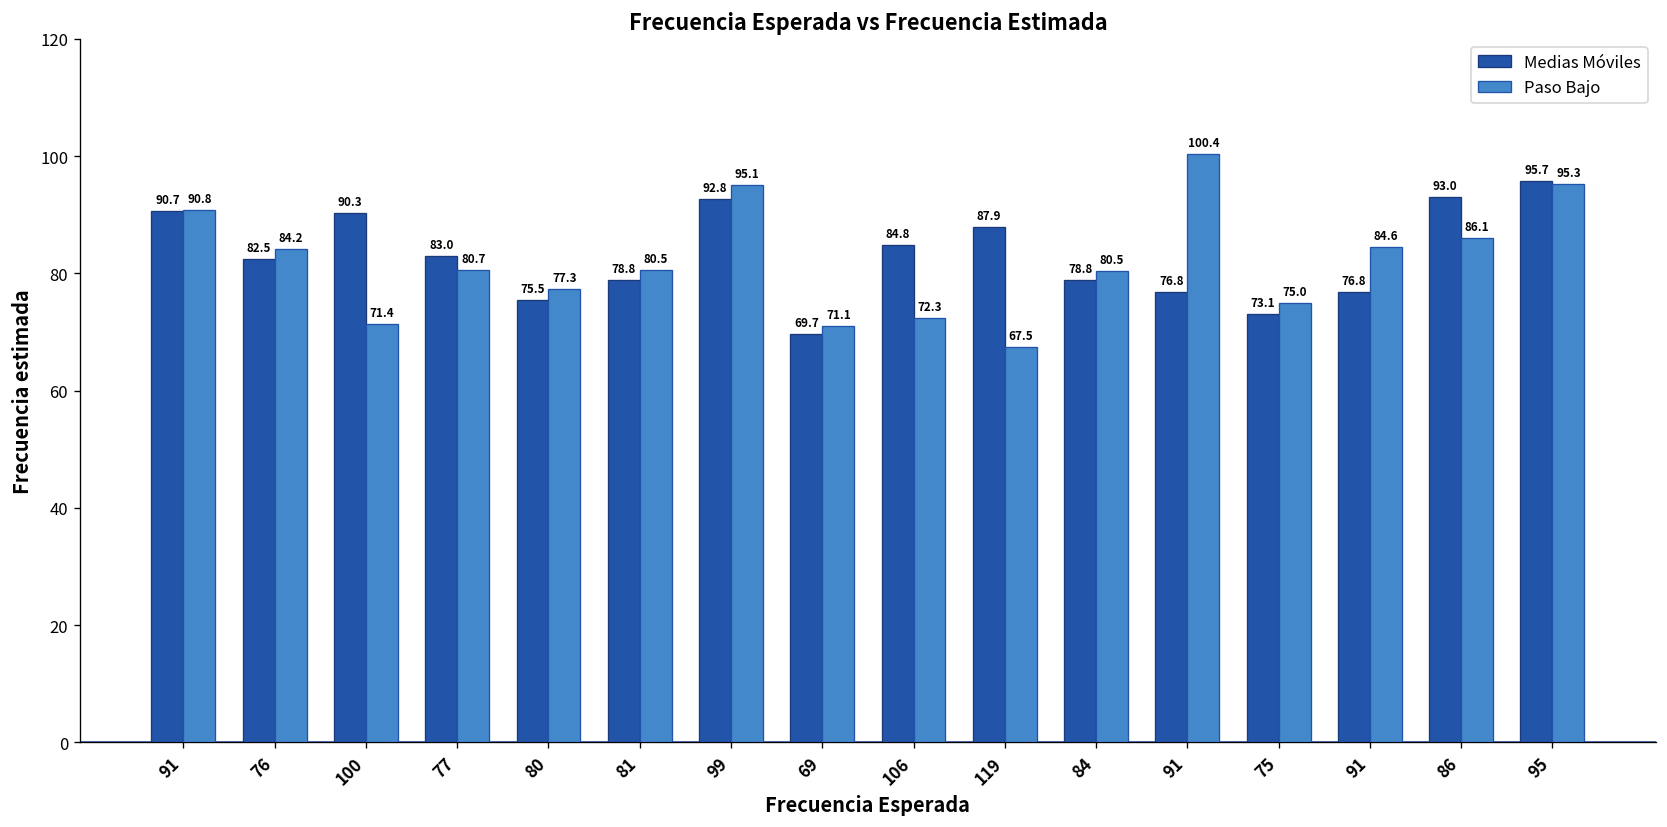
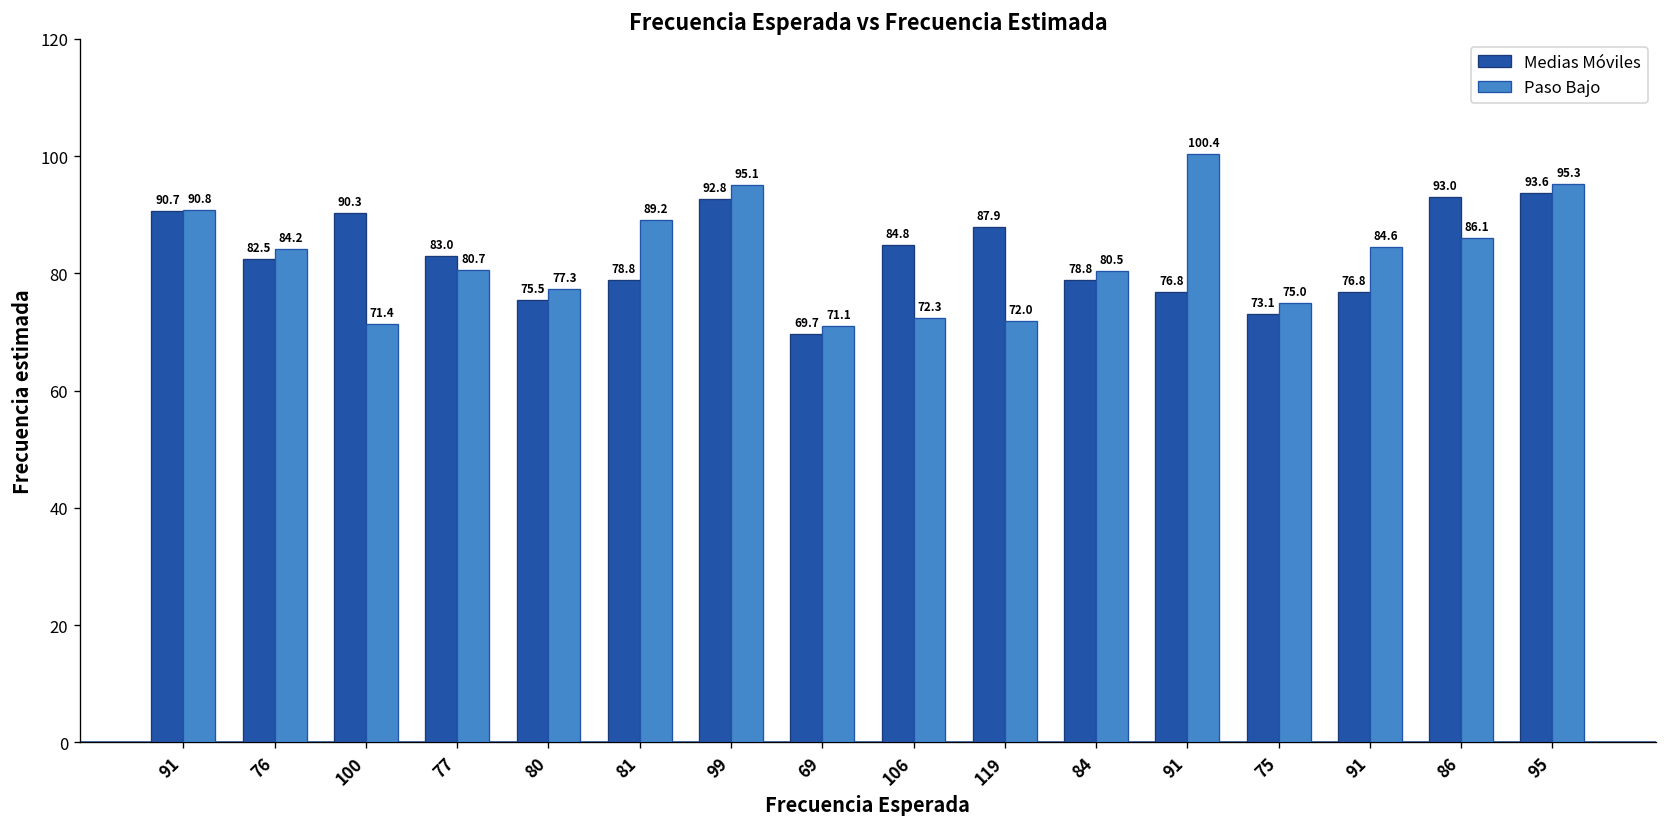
Paso Bajo, 81: 80.5 -> 89.2
Paso Bajo, 119: 67.5 -> 72.0
Medias Móviles, 95: 95.7 -> 93.6
